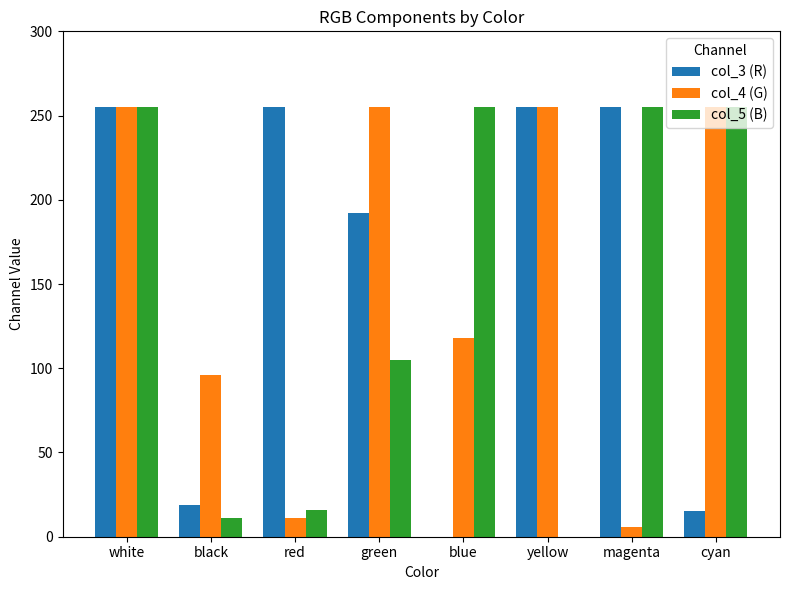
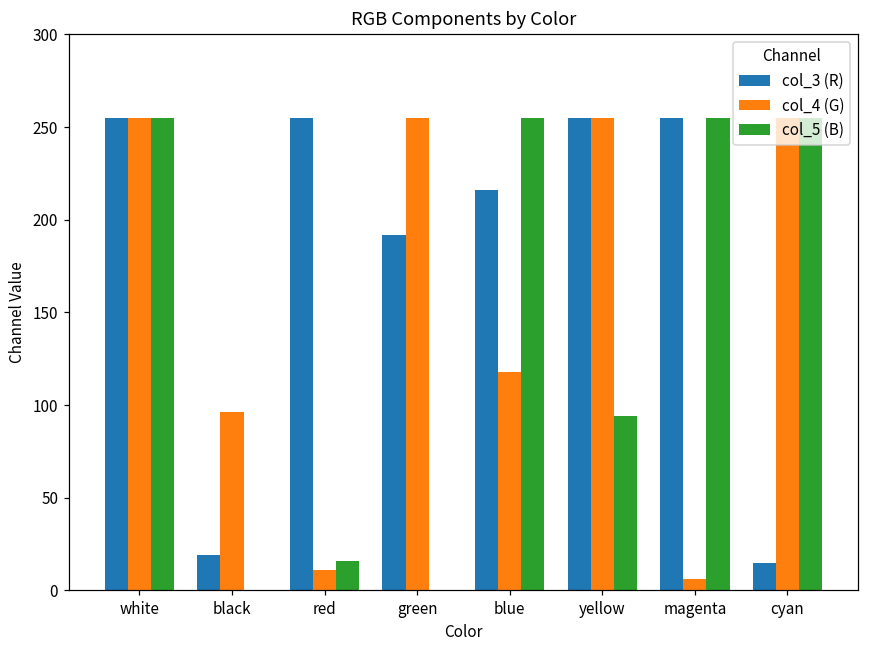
col_5 (B), black: 11 -> 0
col_5 (B), green: 105 -> 0
col_3 (R), blue: 0 -> 216
col_5 (B), yellow: 0 -> 94
